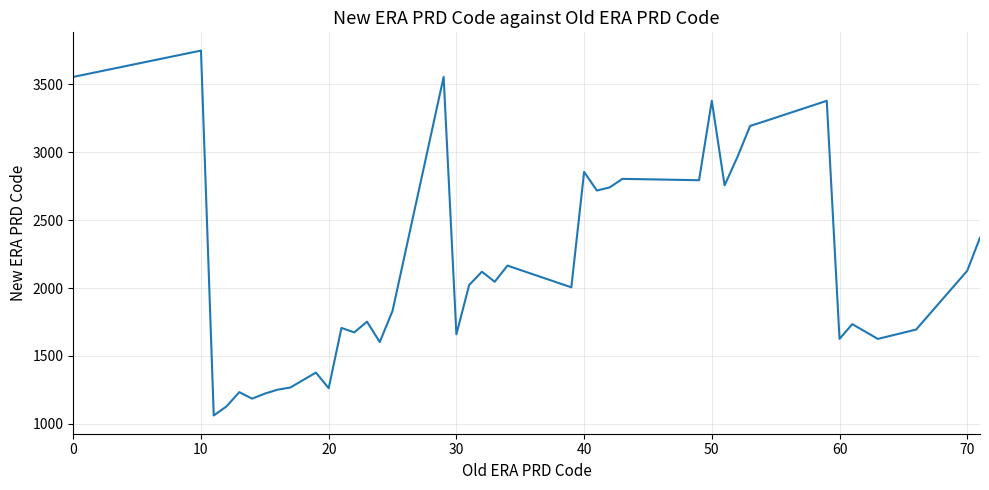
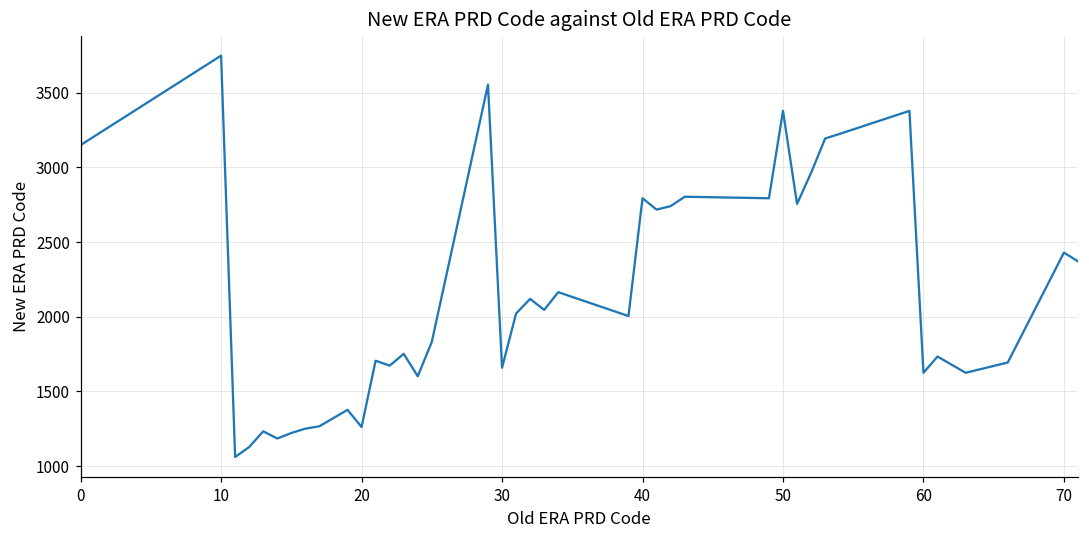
0: 3560 -> 3150
40: 2860 -> 2790
70: 2130 -> 2430
